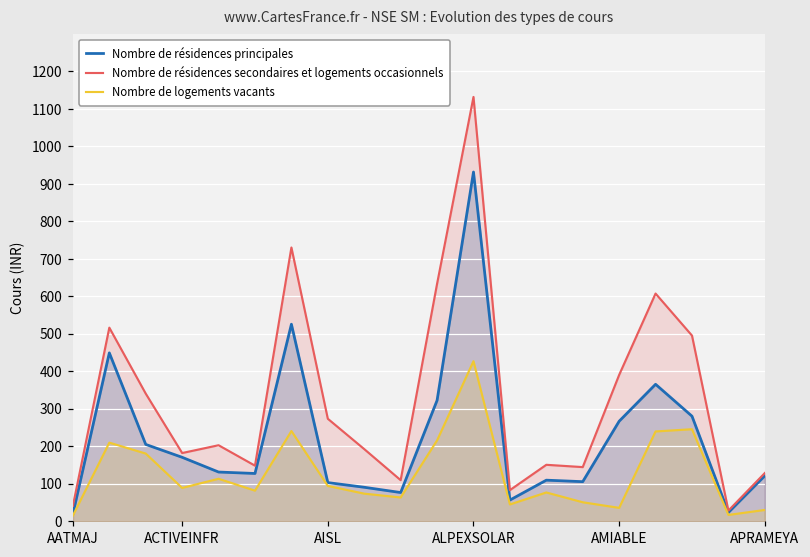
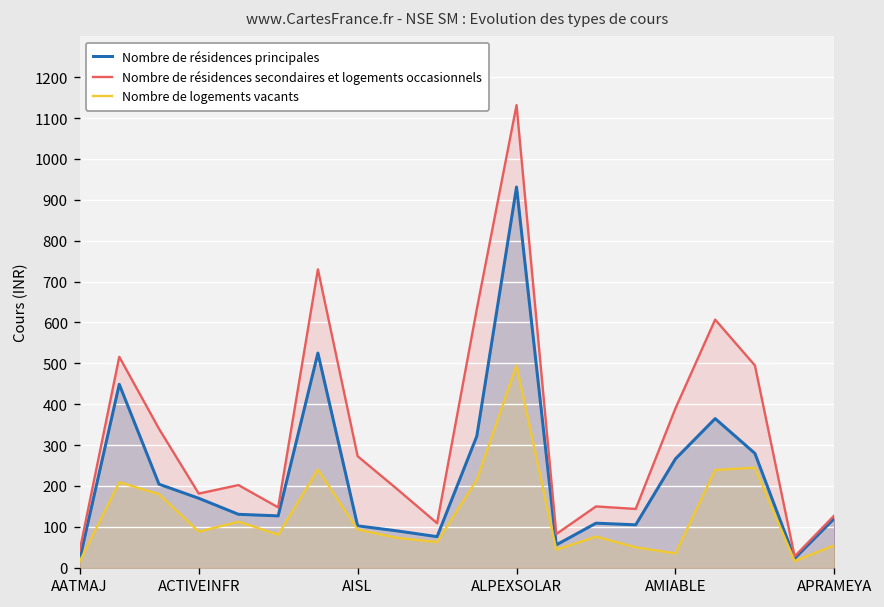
Nombre de logements vacants, ALPEXSOLAR: 430 -> 500
Nombre de logements vacants, APRAMEYA: 30 -> 60
